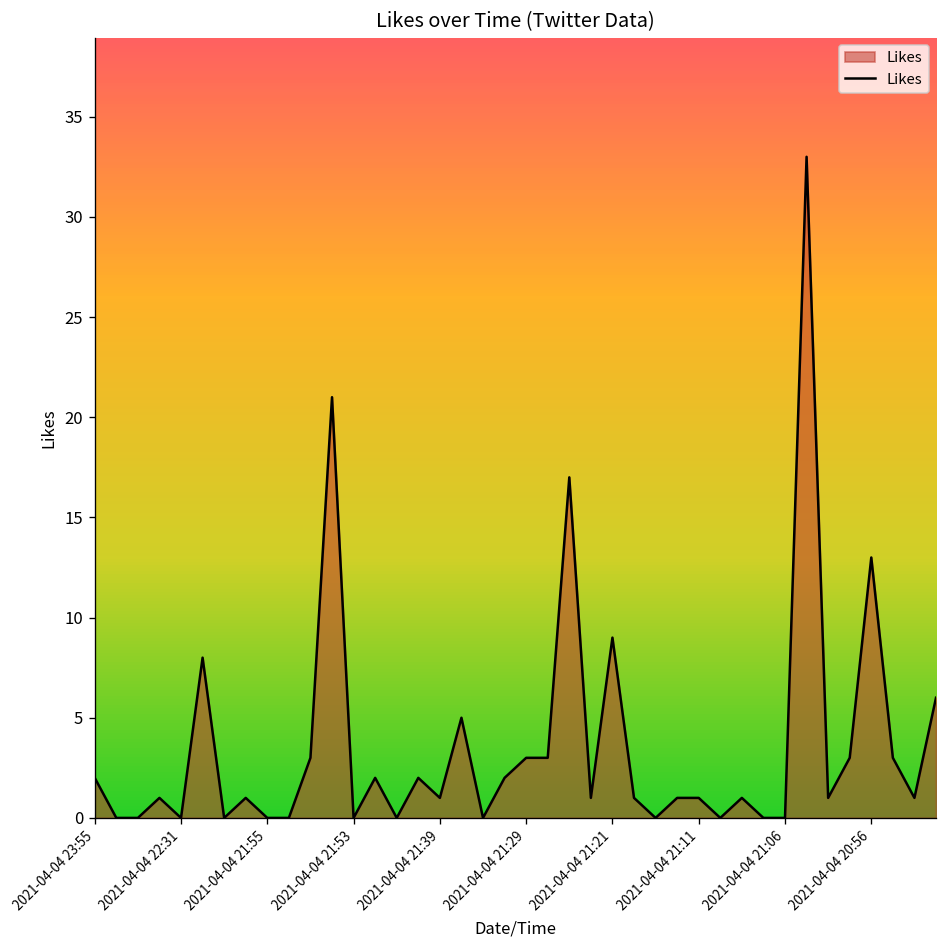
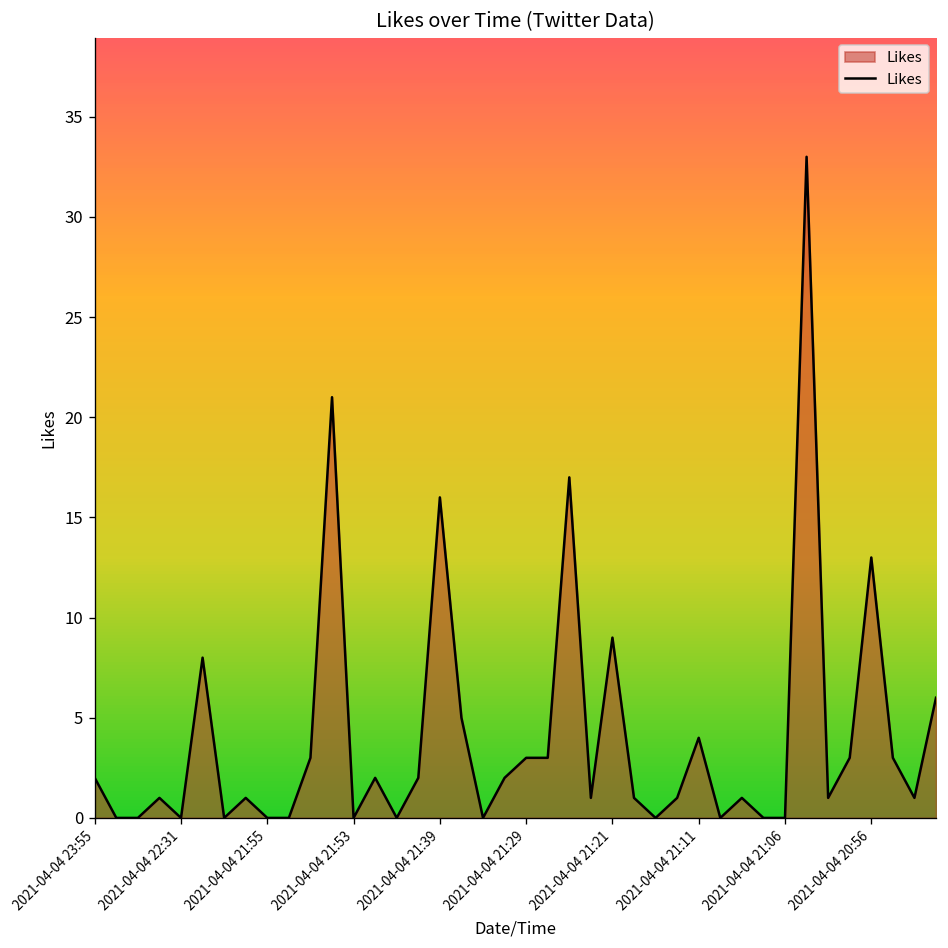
2021-04-04 21:39: 1 -> 16
2021-04-04 21:11: 1 -> 4
